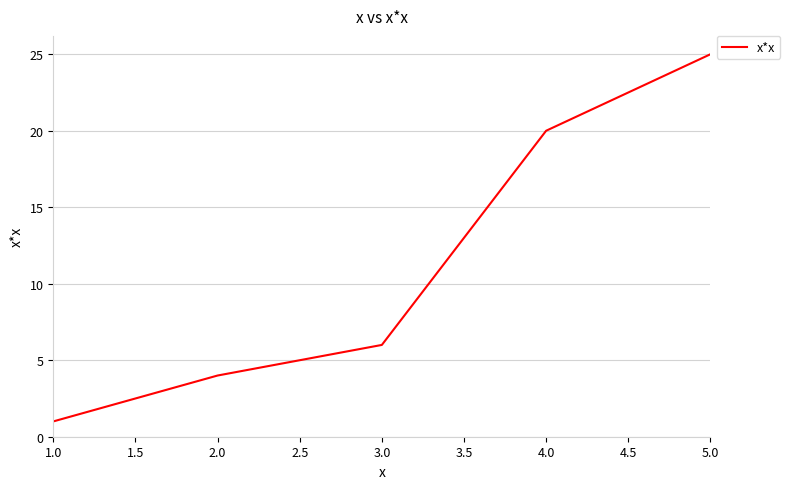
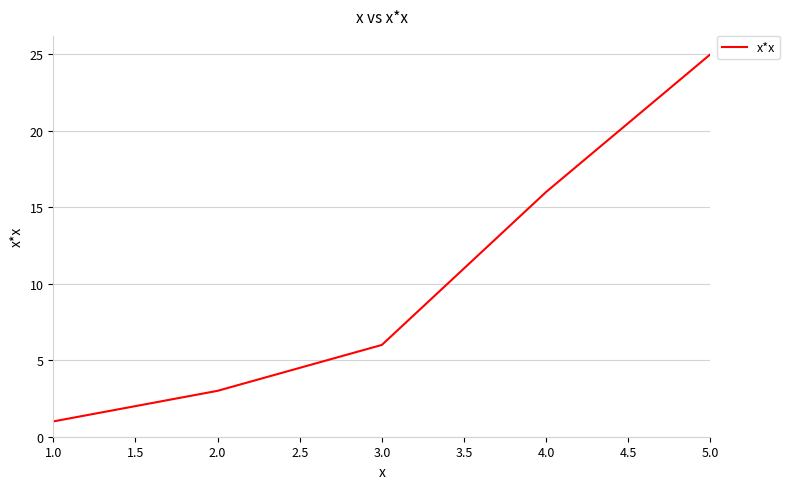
2.0: 4 -> 3
4.0: 20 -> 16
